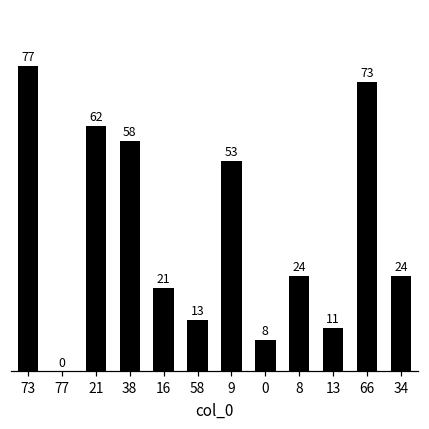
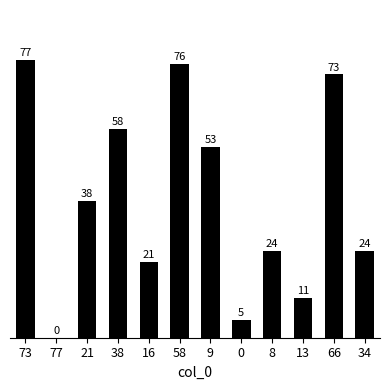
21: 62 -> 38
58: 13 -> 76
0: 8 -> 5
